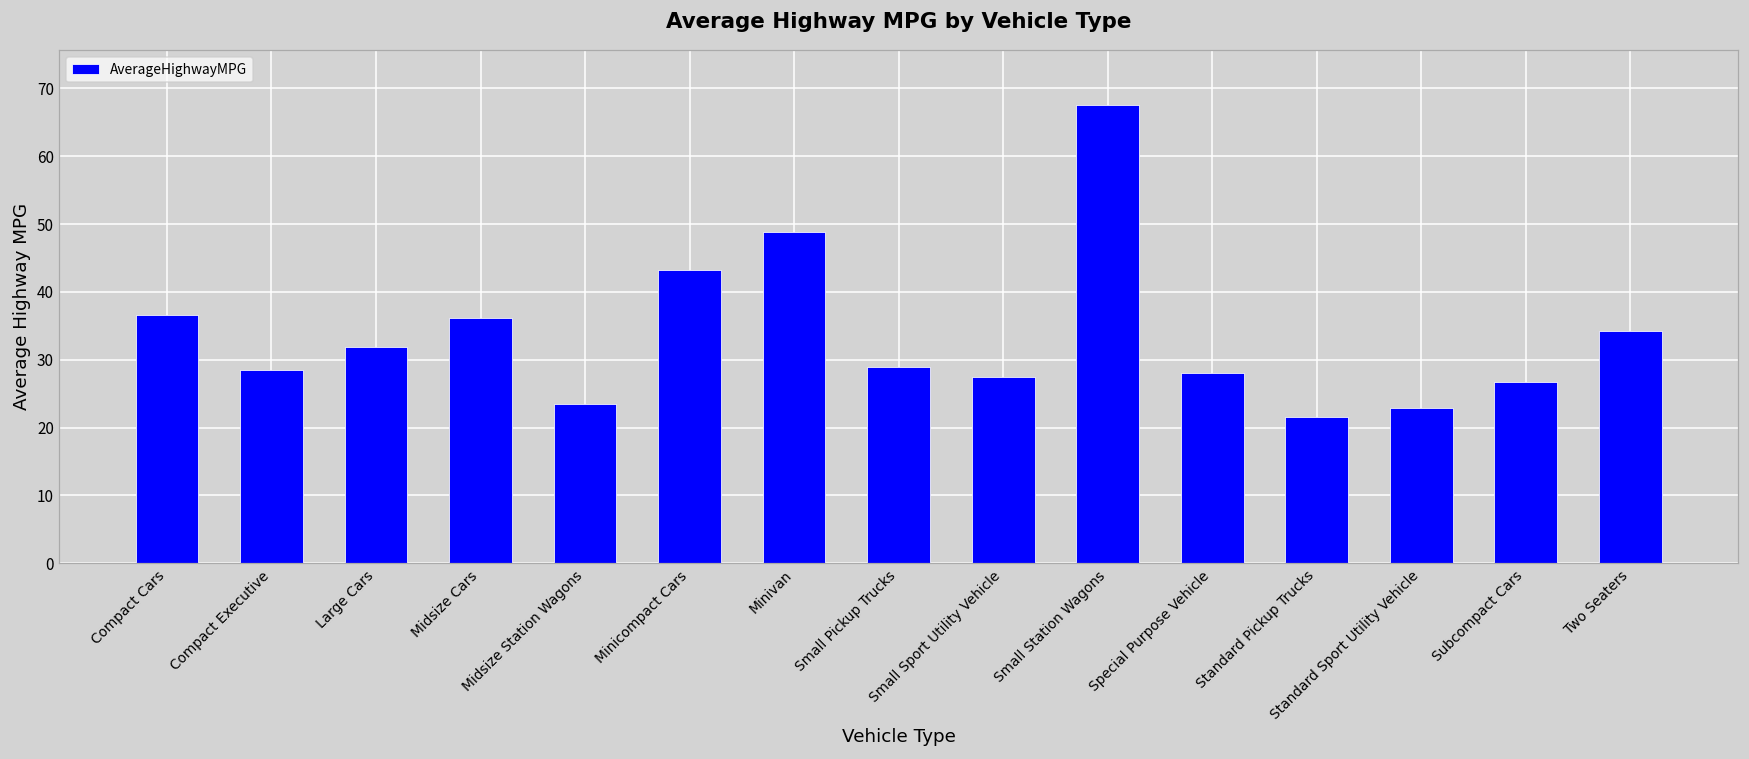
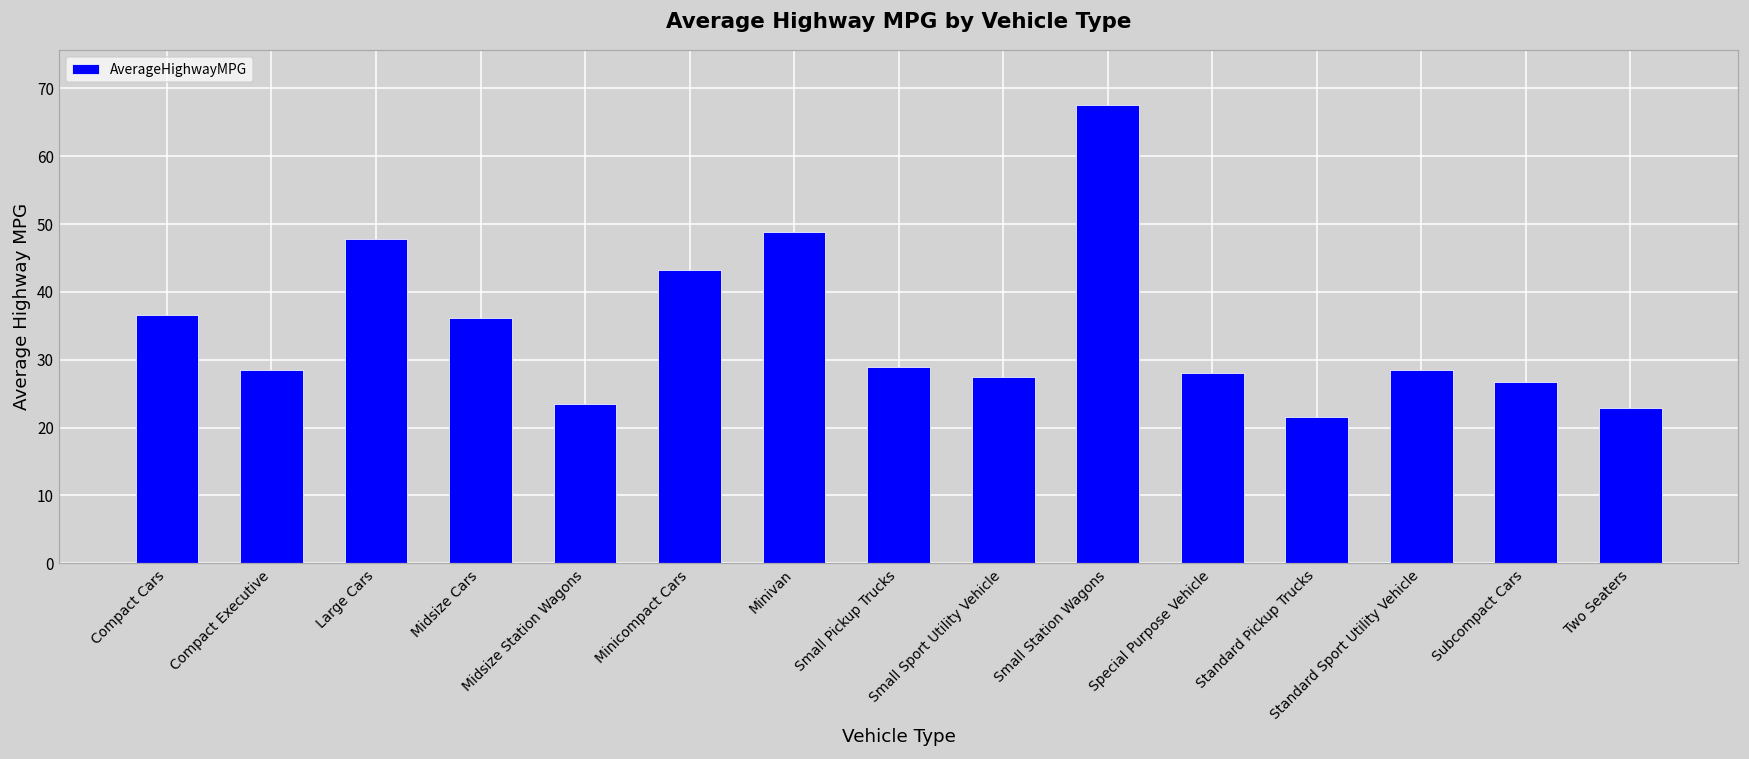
Large Cars: 32 -> 48
Standard Sport Utility Vehicle: 23 -> 28
Two Seaters: 34 -> 23
